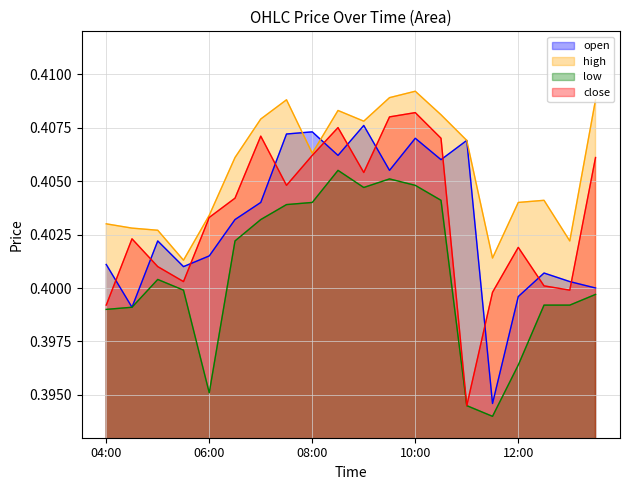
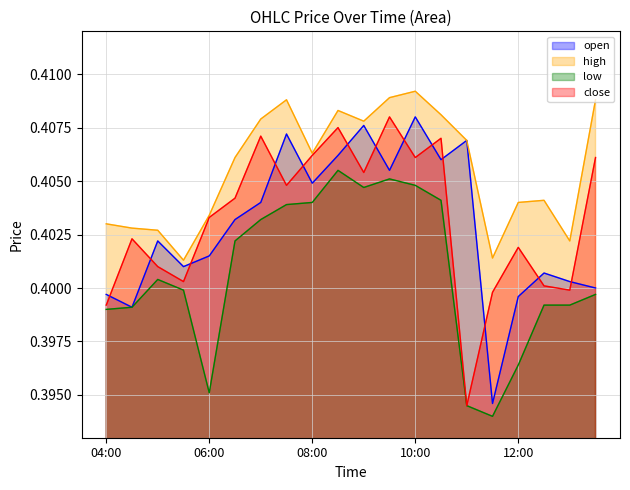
open, 04:00: 0.4011 -> 0.3997
open, 08:00: 0.4073 -> 0.4049
open, 10:00: 0.407 -> 0.408
close, 10:00: 0.4082 -> 0.4061
